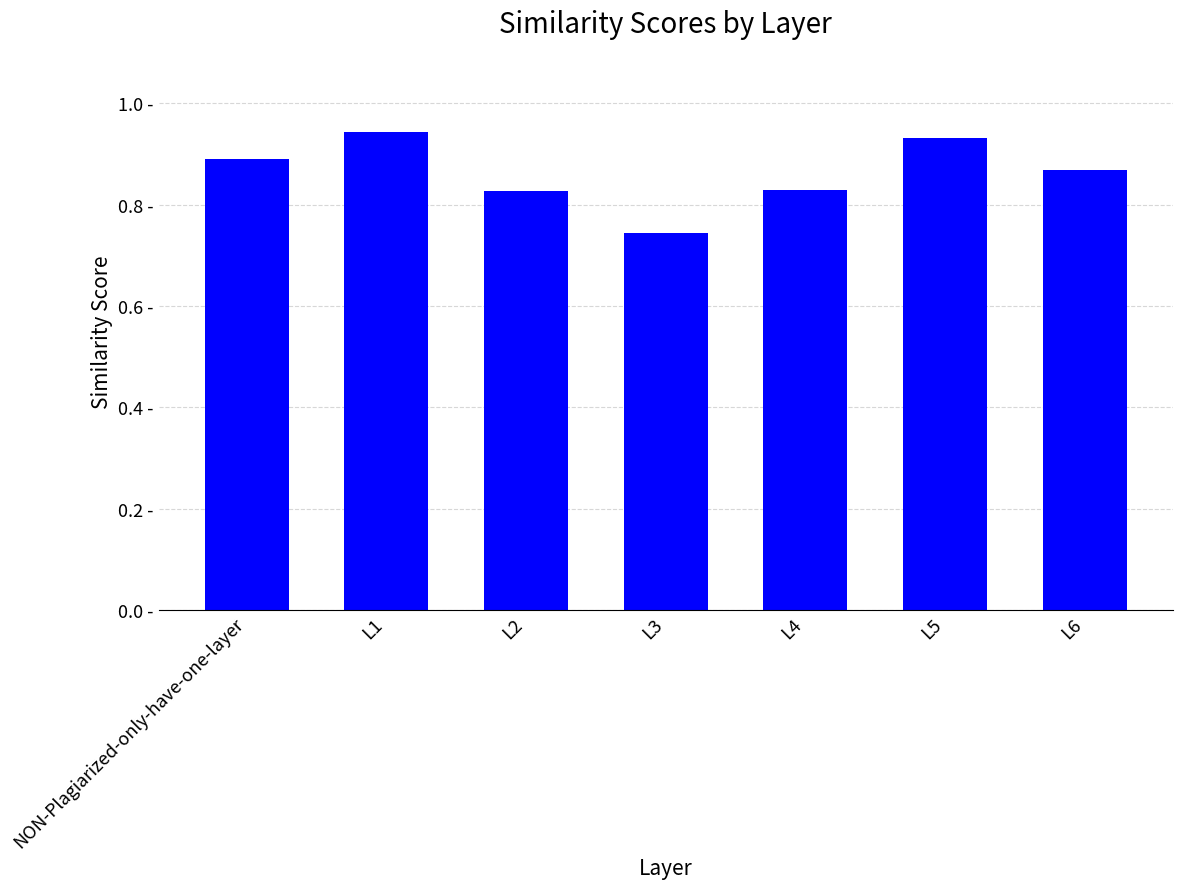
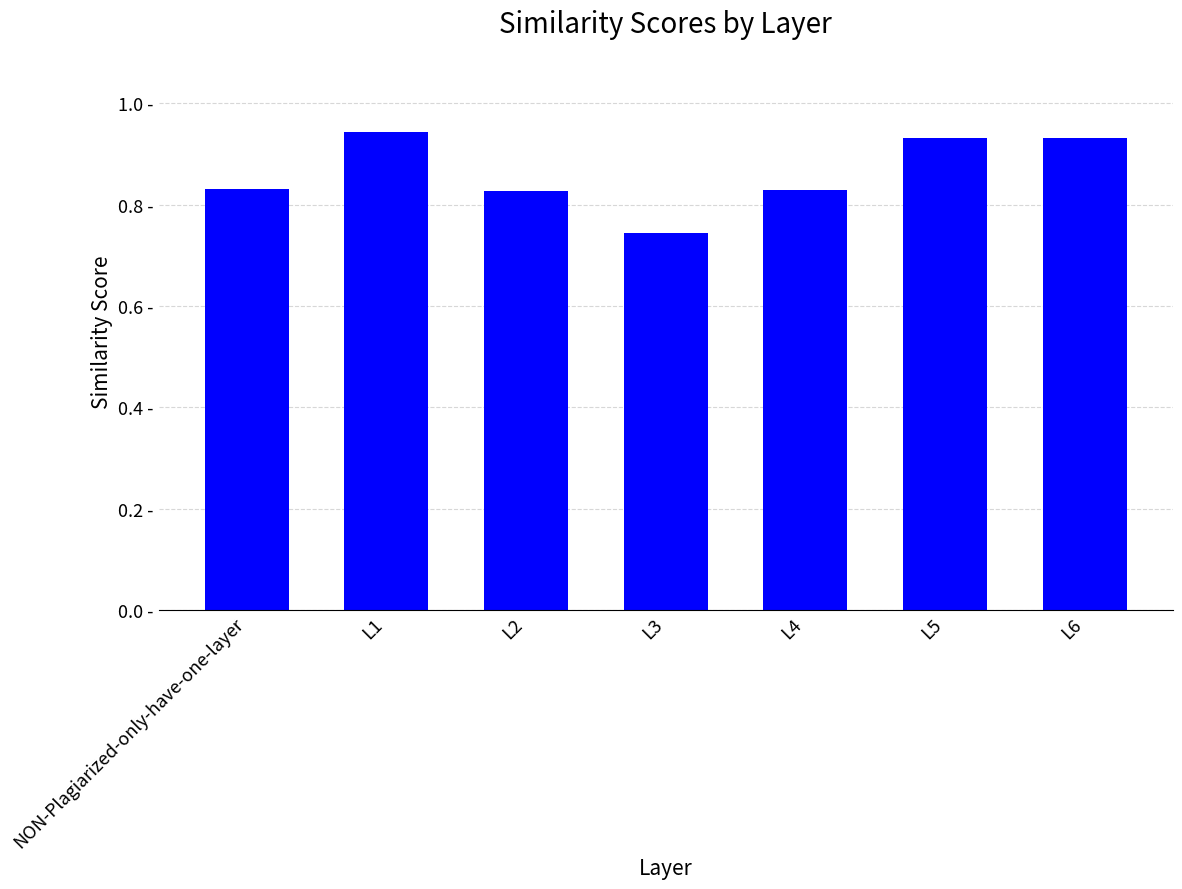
NON-Plagiarized-only-have-one-layer: 0.89 - -> 0.83 -
L6: 0.87 - -> 0.93 -
